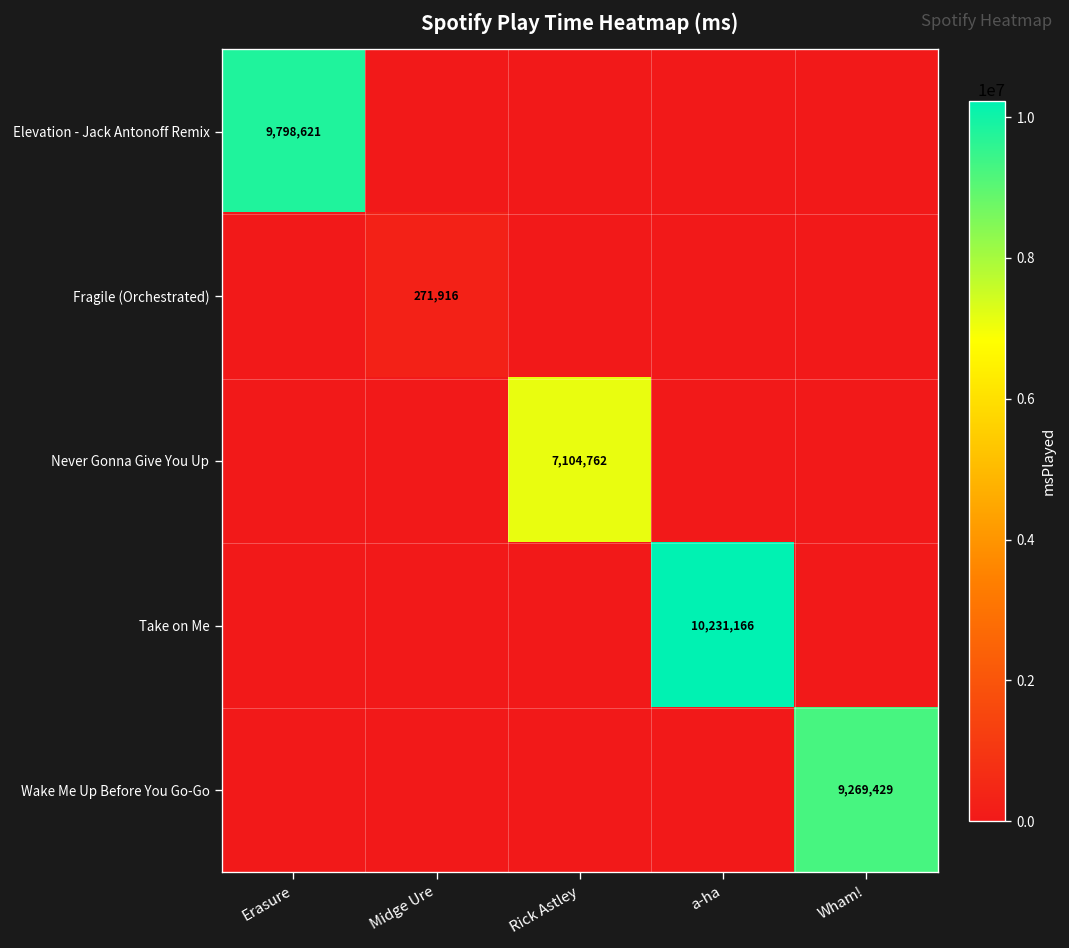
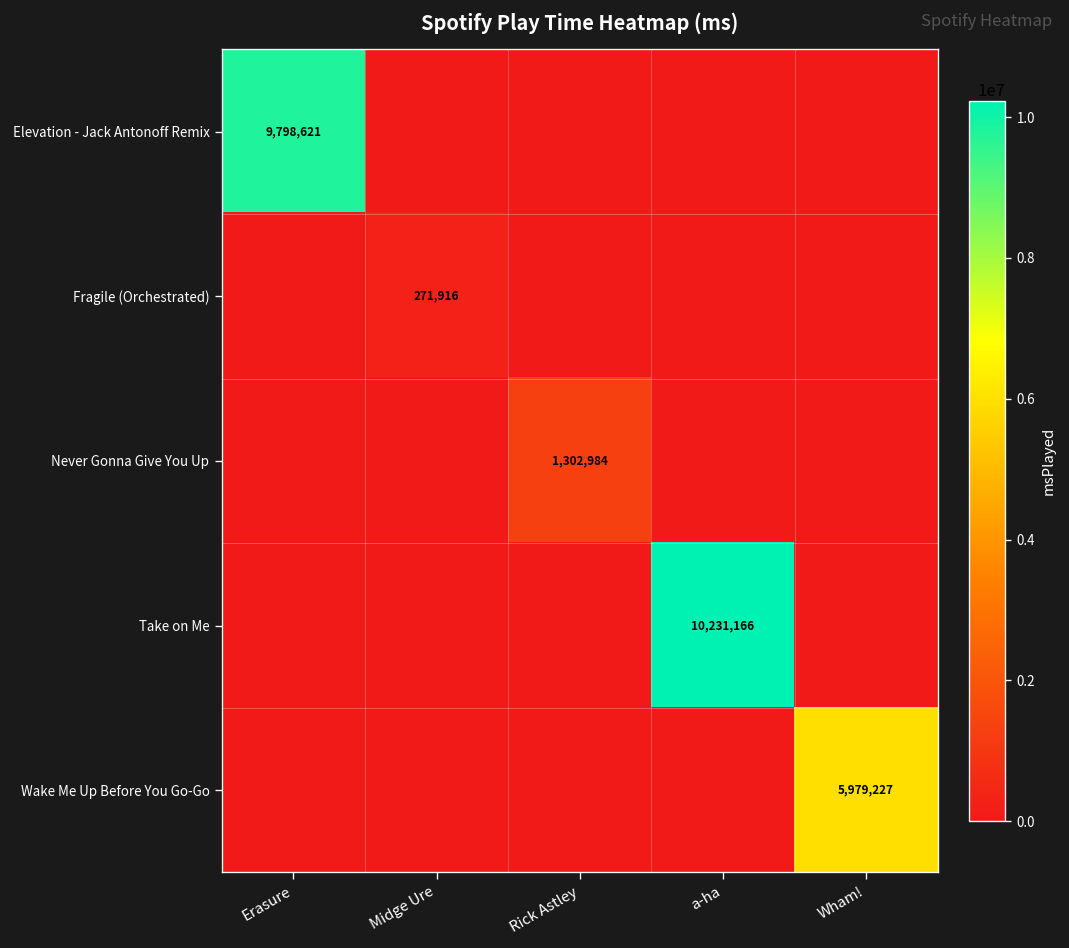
Never Gonna Give You Up, Rick Astley: 7,104,762 -> 1,302,984
Wake Me Up Before You Go-Go, Wham!: 9,269,429 -> 5,979,227
